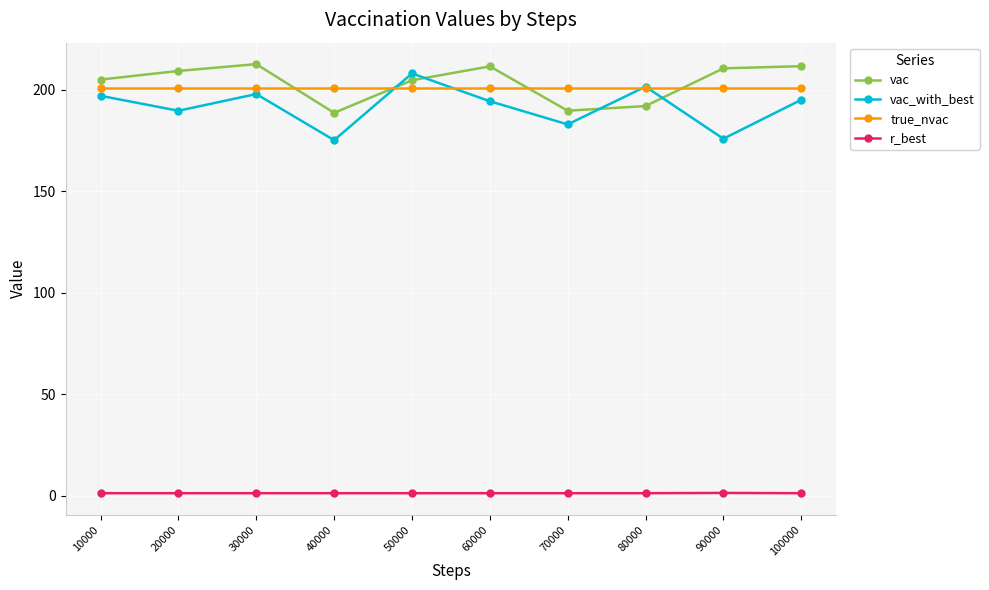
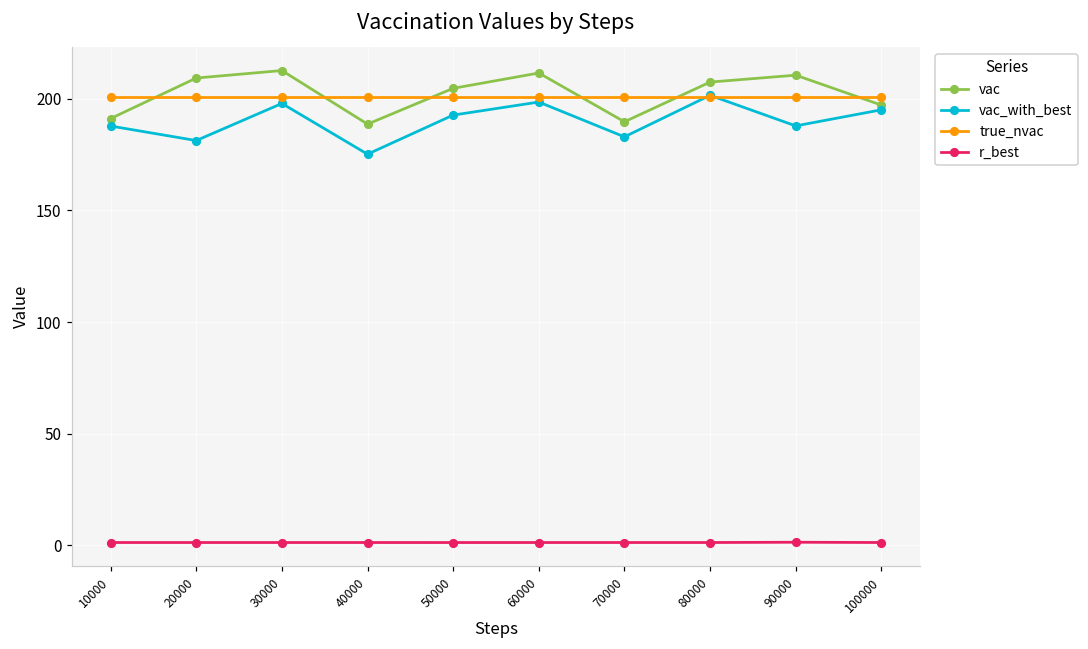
vac, 10000: 205 -> 191
vac_with_best, 10000: 197 -> 188
vac_with_best, 20000: 190 -> 181
vac_with_best, 50000: 208 -> 193
vac_with_best, 60000: 194 -> 199
vac, 80000: 192 -> 208
vac_with_best, 90000: 176 -> 188
vac, 100000: 212 -> 197
